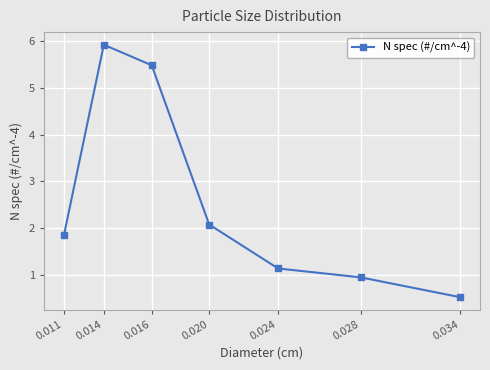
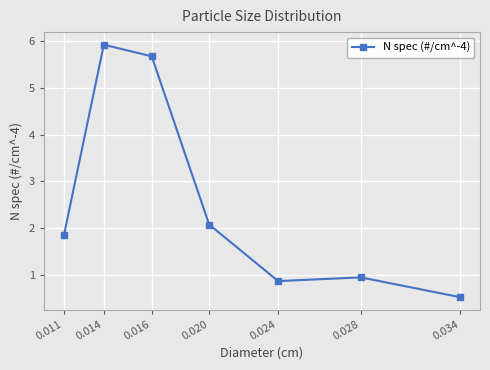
0.016: 5.5 -> 5.7
0.024: 1.1 -> 0.9
